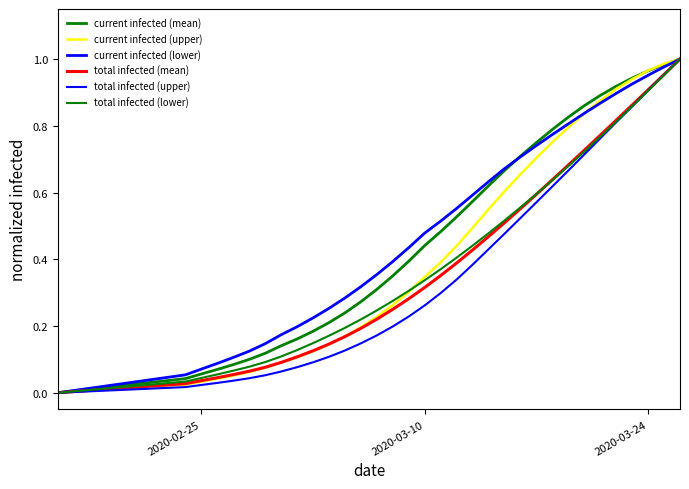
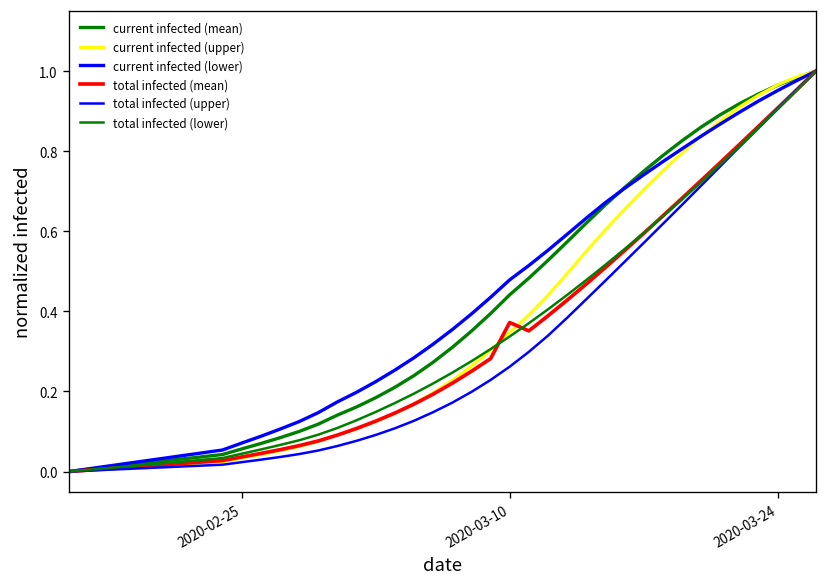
total infected (mean), 2020-03-10: 0.32 -> 0.37
